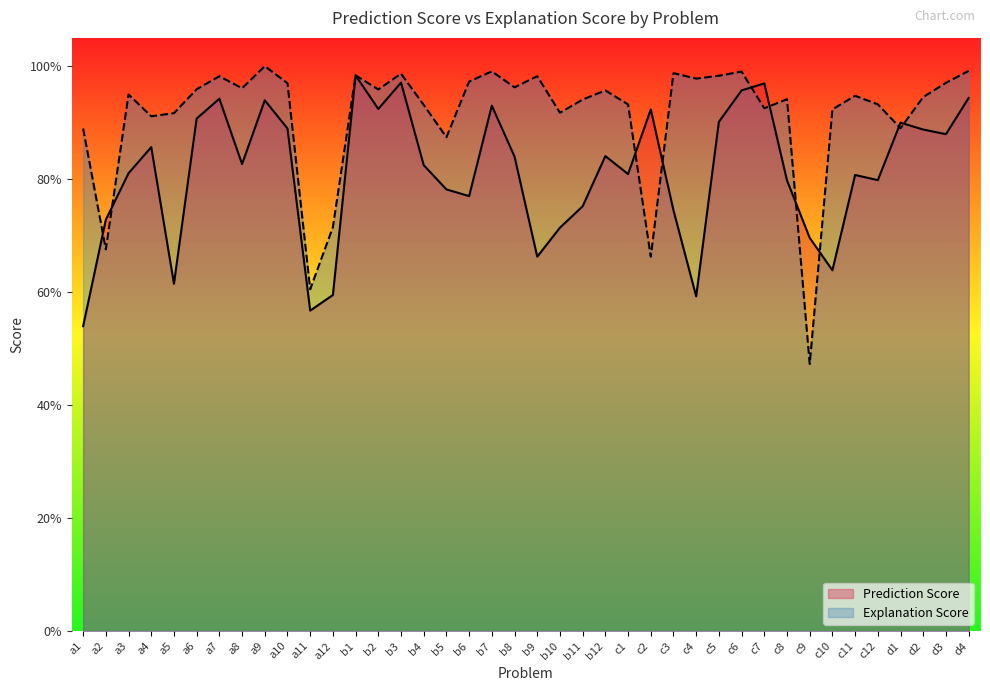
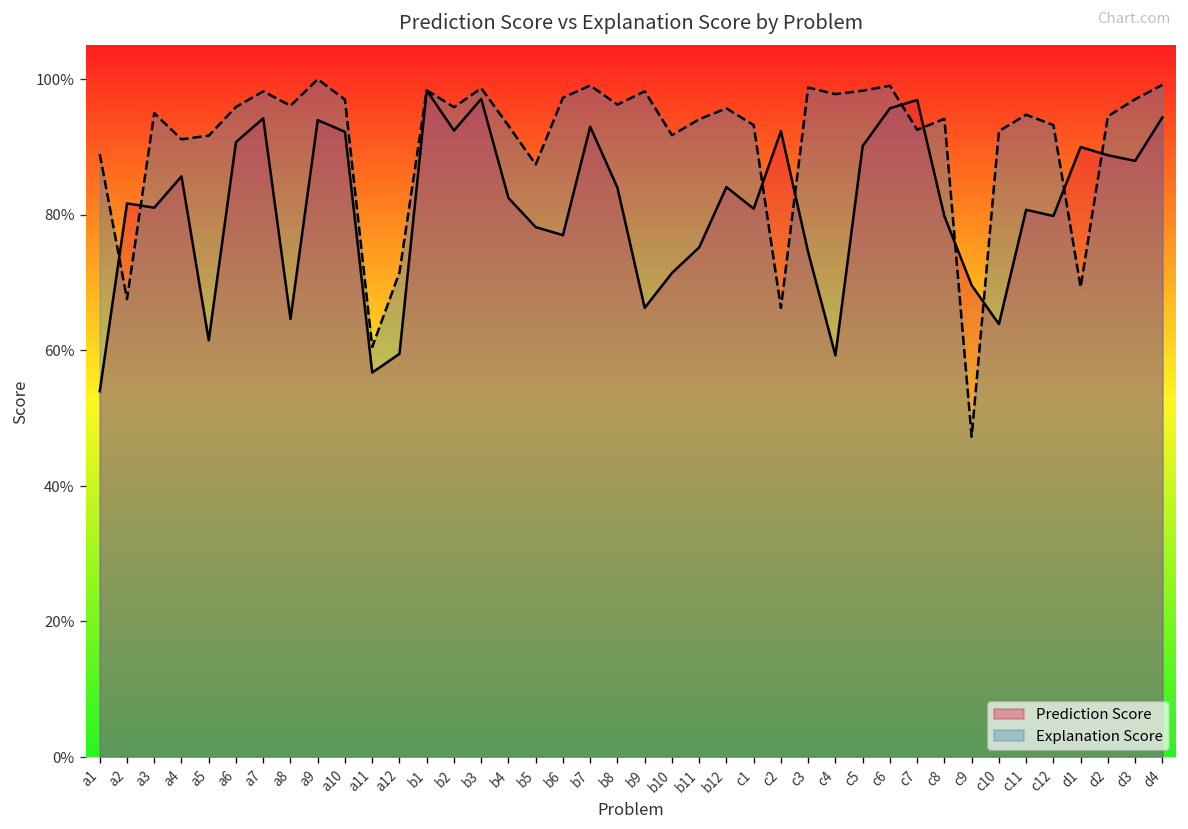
Prediction Score, a2: 73% -> 82%
Prediction Score, a8: 83% -> 65%
Prediction Score, a10: 89% -> 92%
Explanation Score, d1: 89% -> 69%
